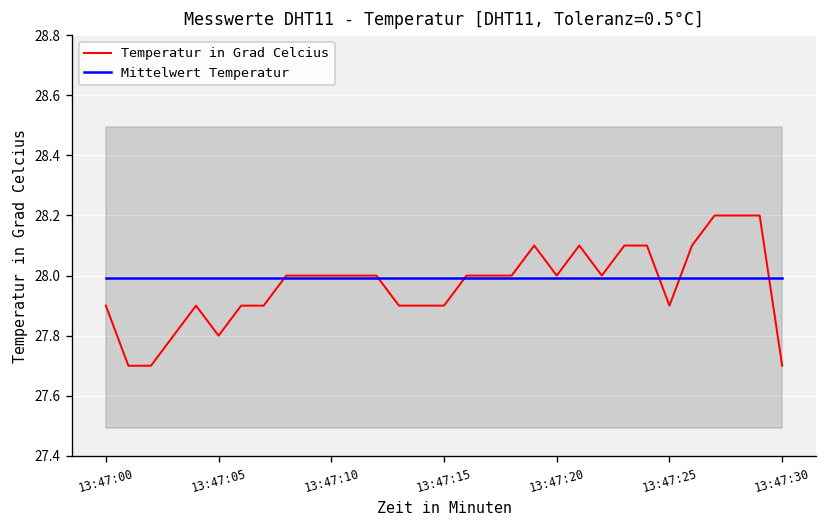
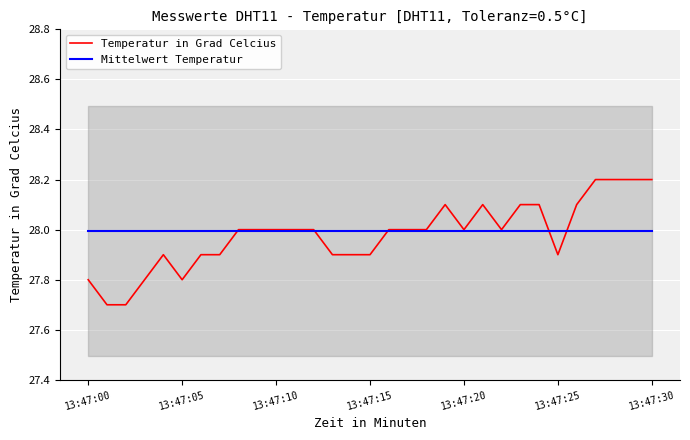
Temperatur in Grad Celcius, 13:47:00: 27.9 -> 27.8
Temperatur in Grad Celcius, 13:47:30: 27.7 -> 28.2
